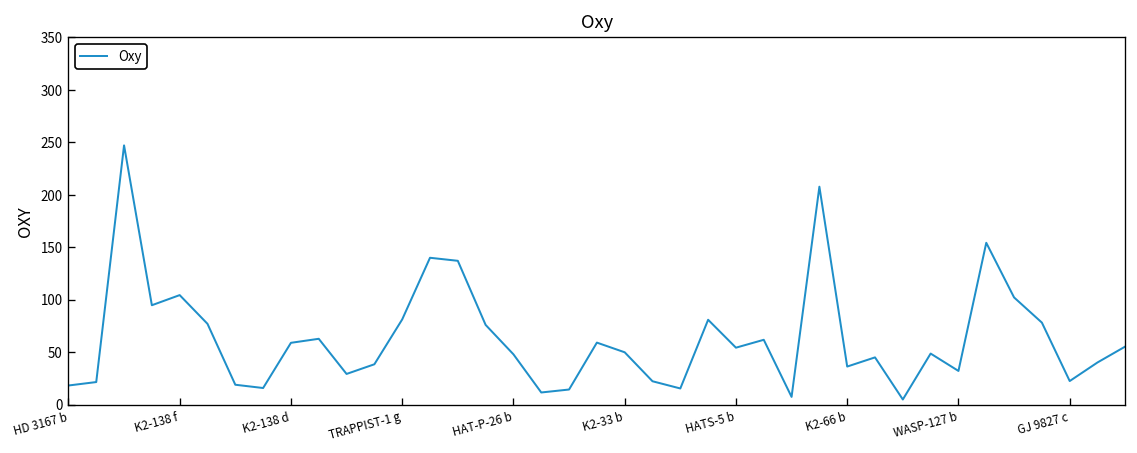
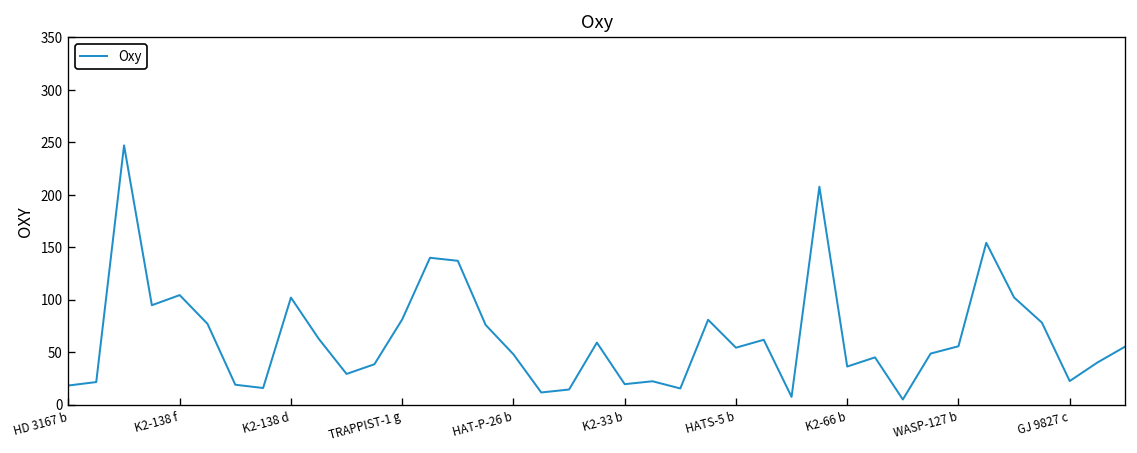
K2-138 d: 60 -> 100
K2-33 b: 50 -> 20
WASP-127 b: 30 -> 60
